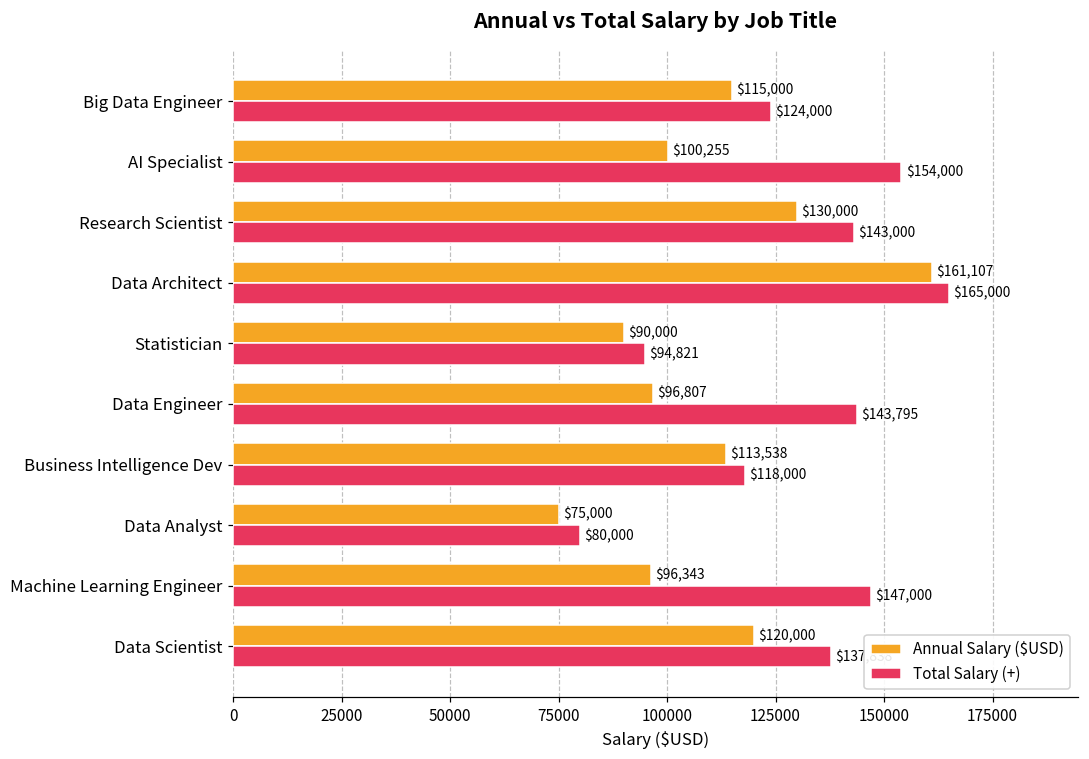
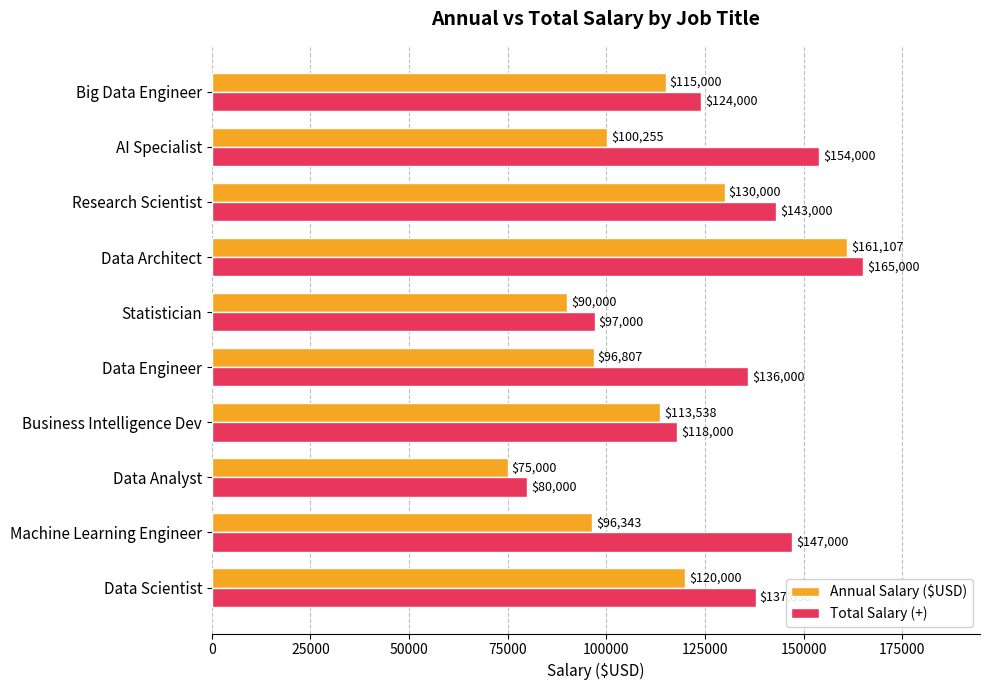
Total Salary (+), Statistician: $94,821 -> $97,000
Total Salary (+), Data Engineer: $143,795 -> $136,000
